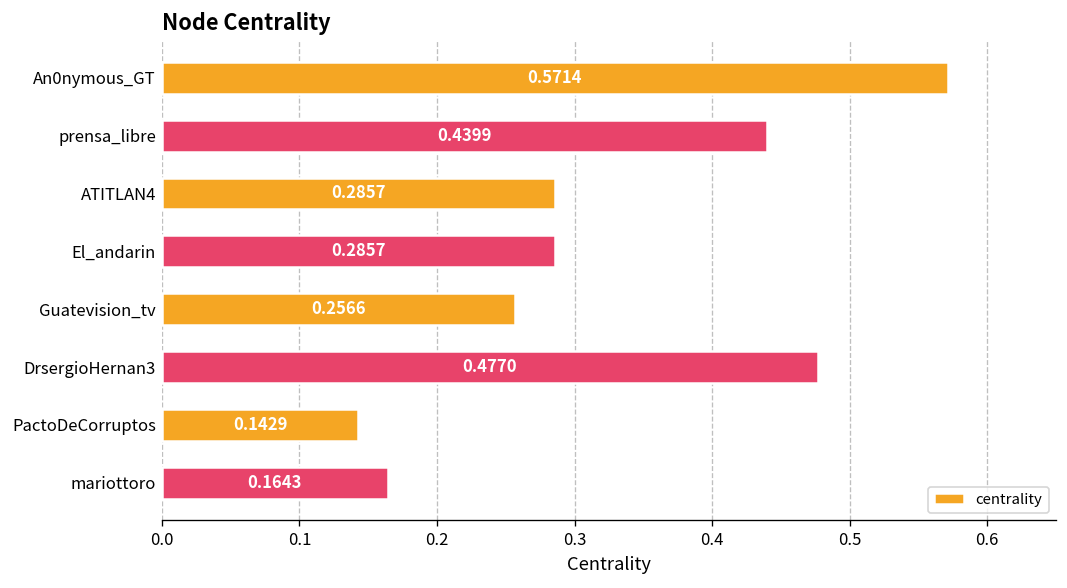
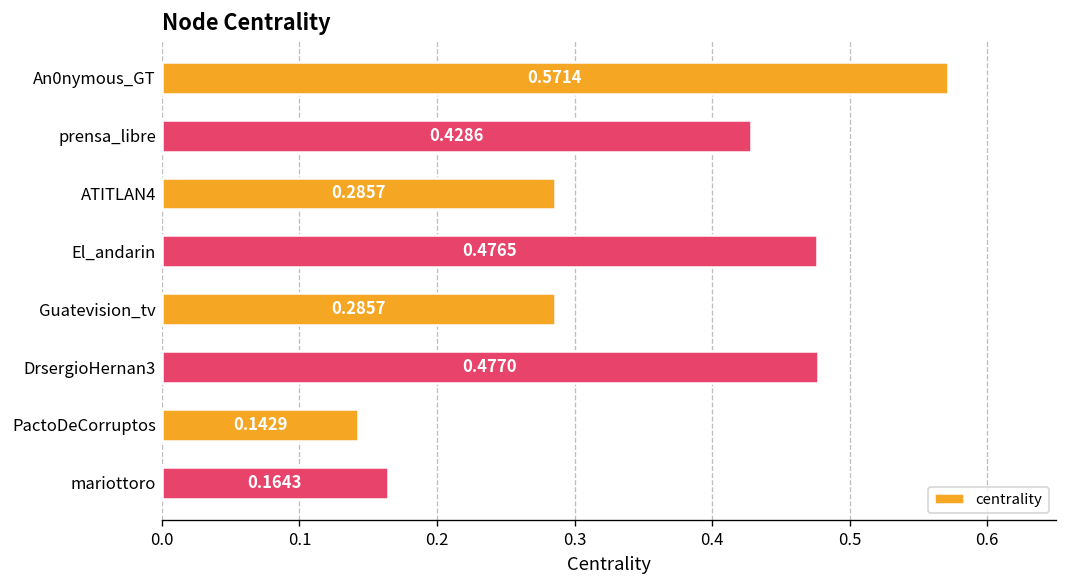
prensa_libre: 0.4399 -> 0.4286
El_andarin: 0.2857 -> 0.4765
Guatevision_tv: 0.2566 -> 0.2857
